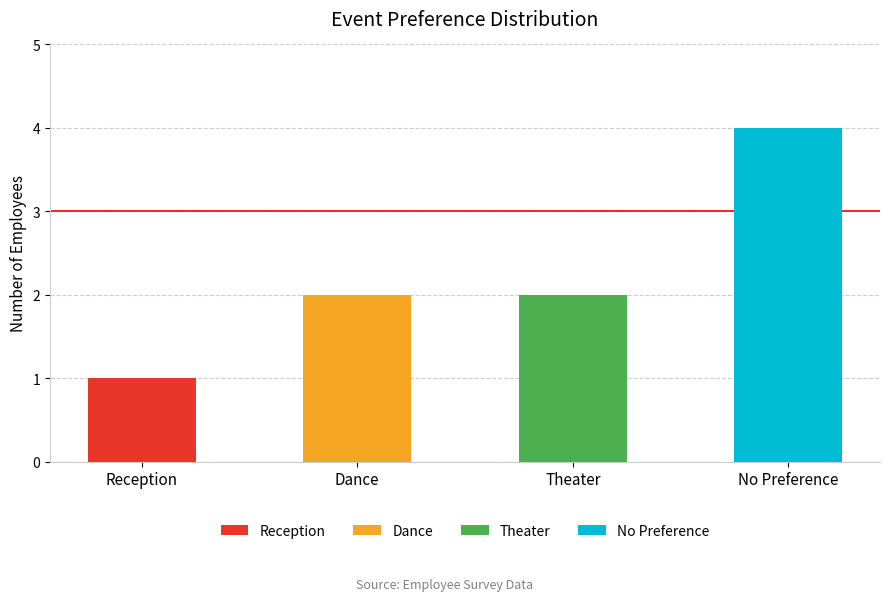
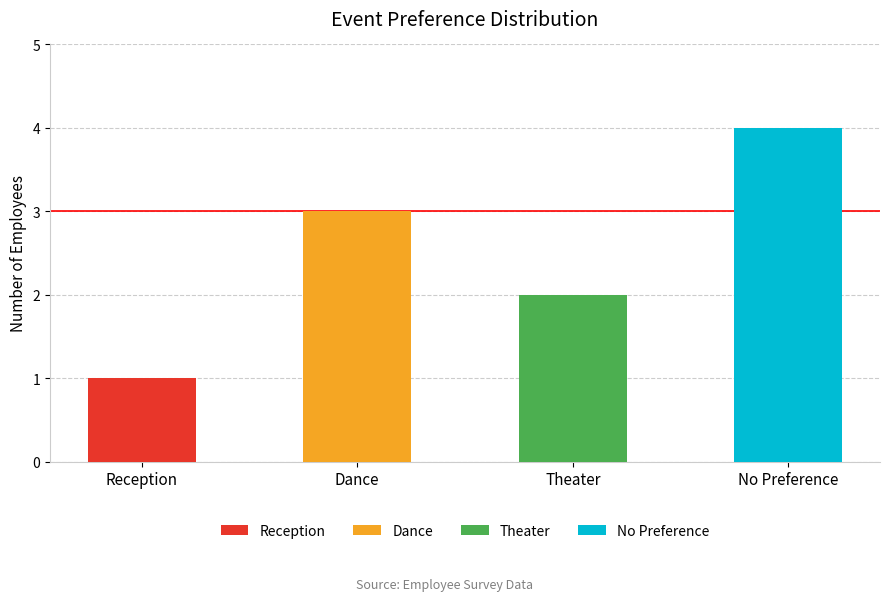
Dance: 2 -> 3
